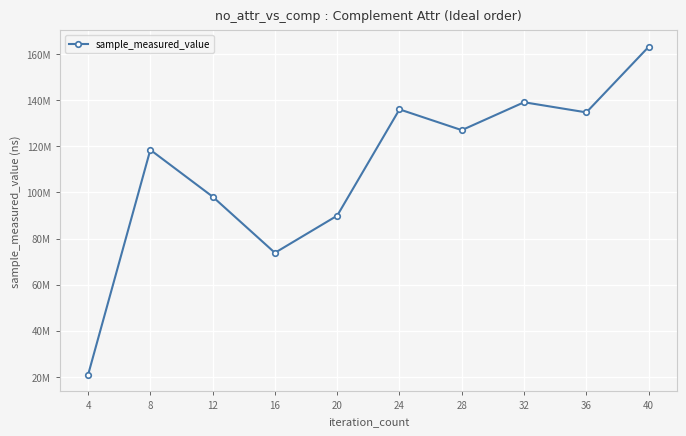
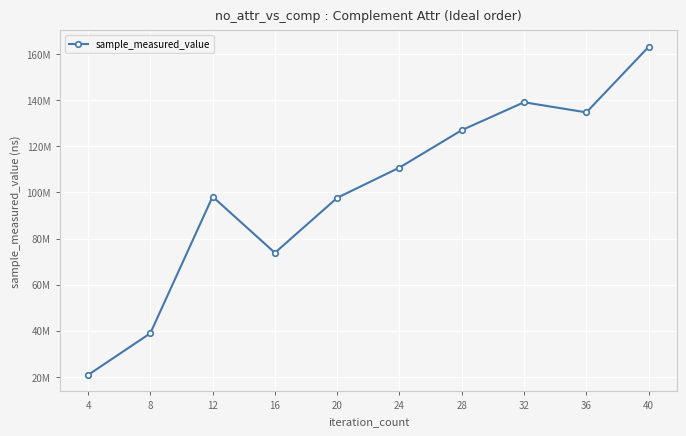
8: 118000000 -> 39000000
20: 90000000 -> 98000000
24: 136000000 -> 111000000
